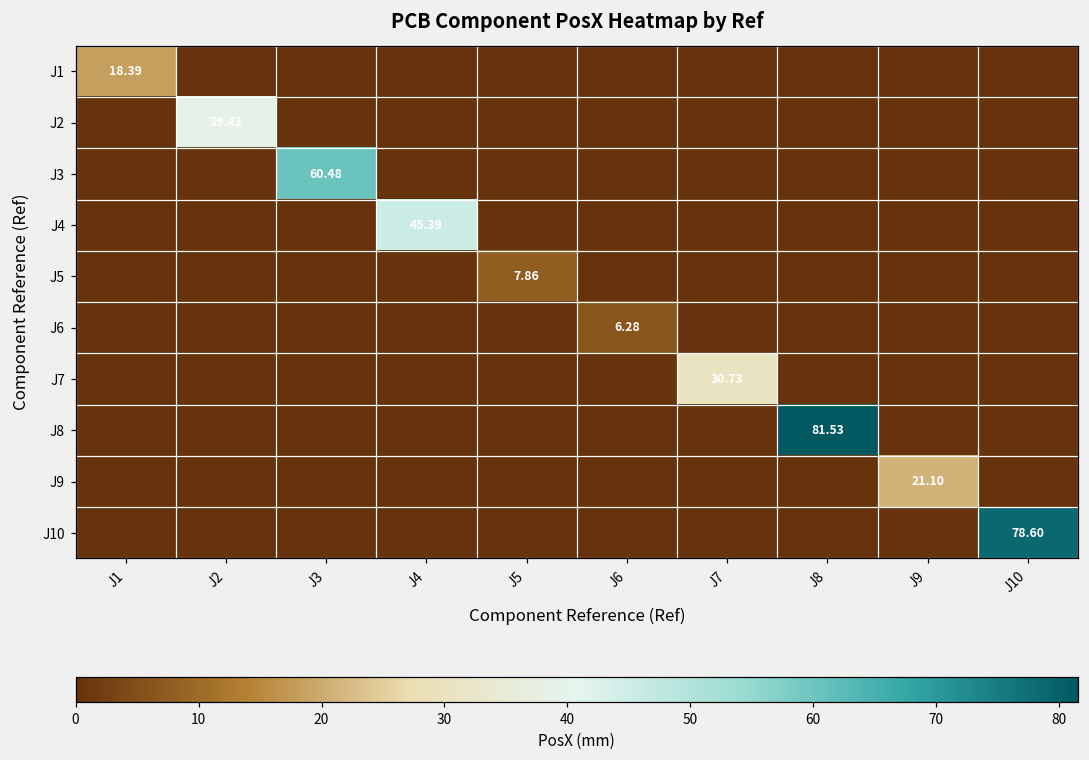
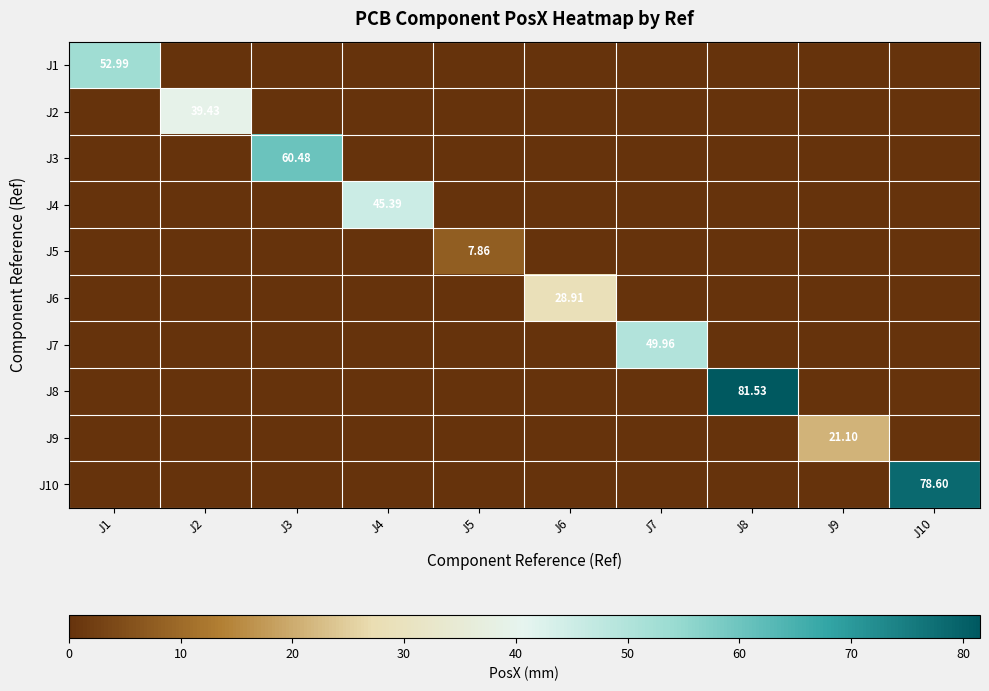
J1, J1: 18.39 -> 52.99
J6, J6: 6.28 -> 28.91
J7, J7: 30.73 -> 49.96
